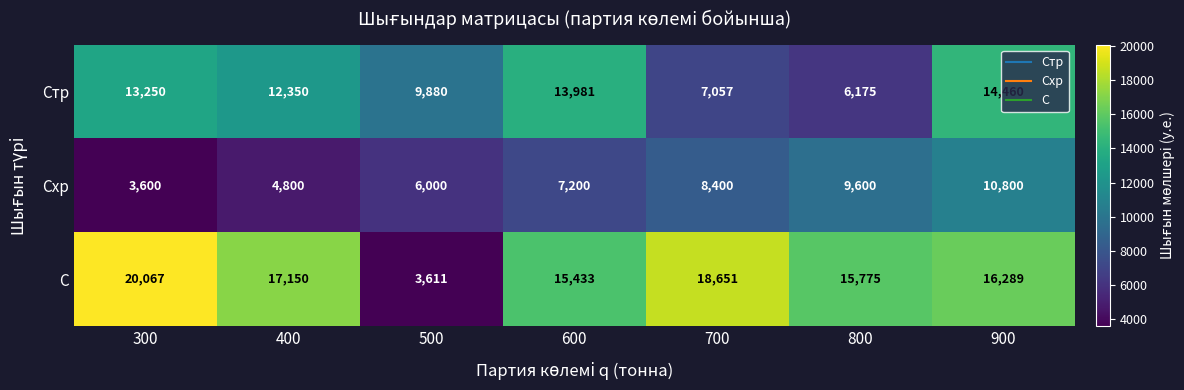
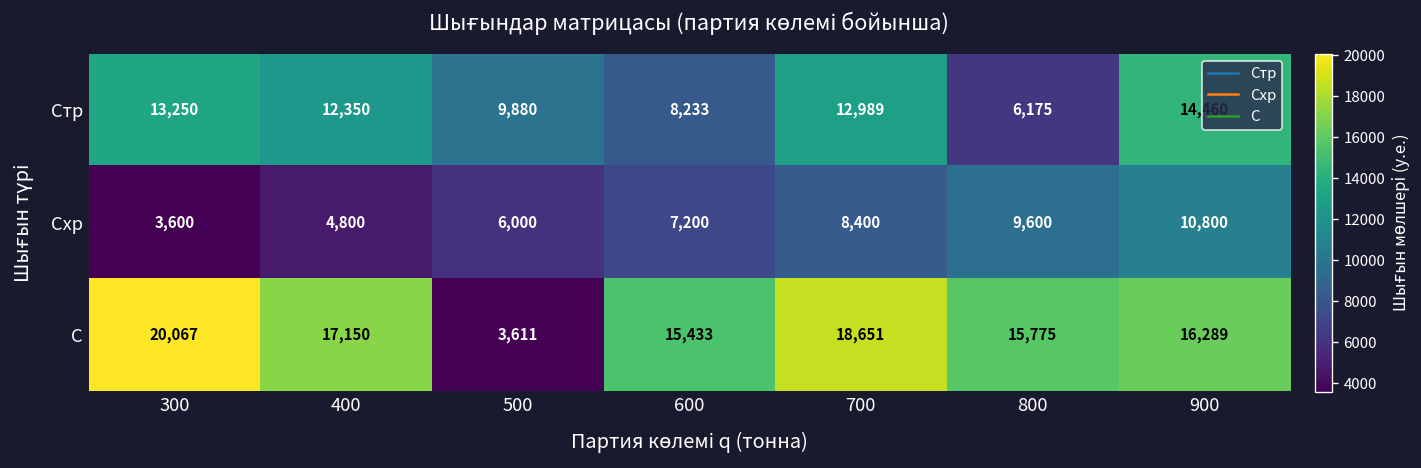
Cтр, 600: 13,981 -> 8,233
Cтр, 700: 7,057 -> 12,989
